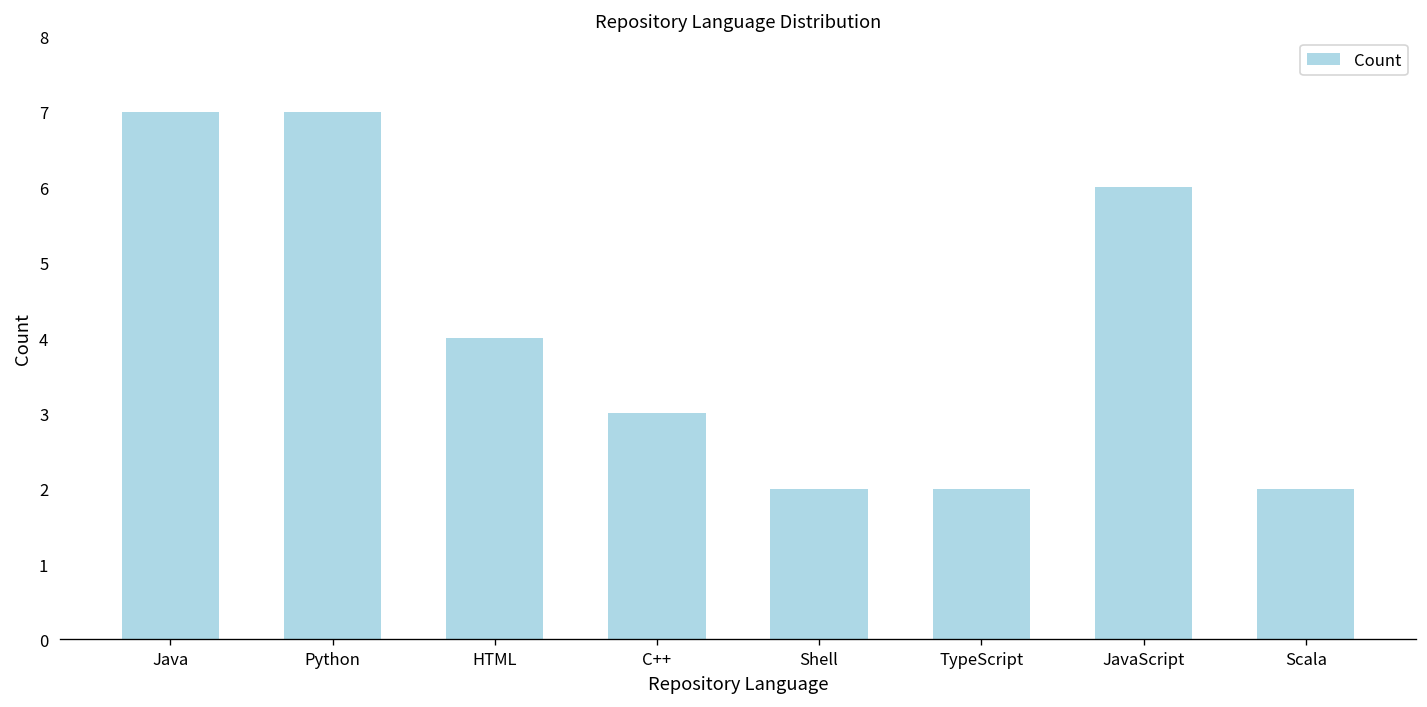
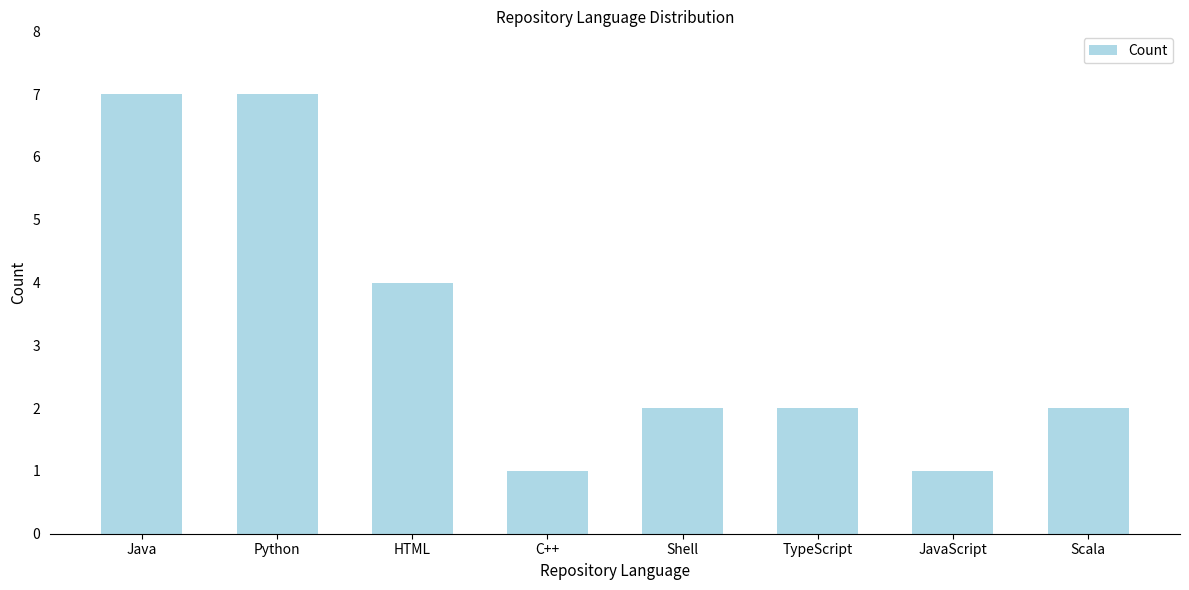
C++: 3 -> 1
JavaScript: 6 -> 1
